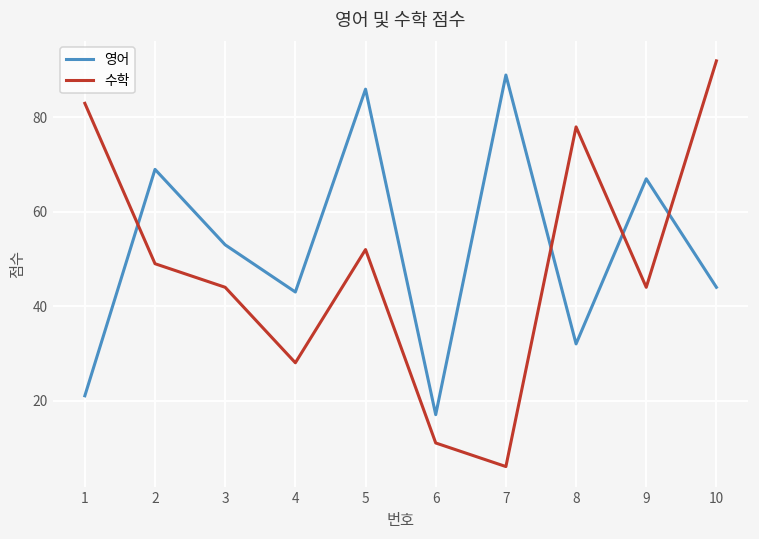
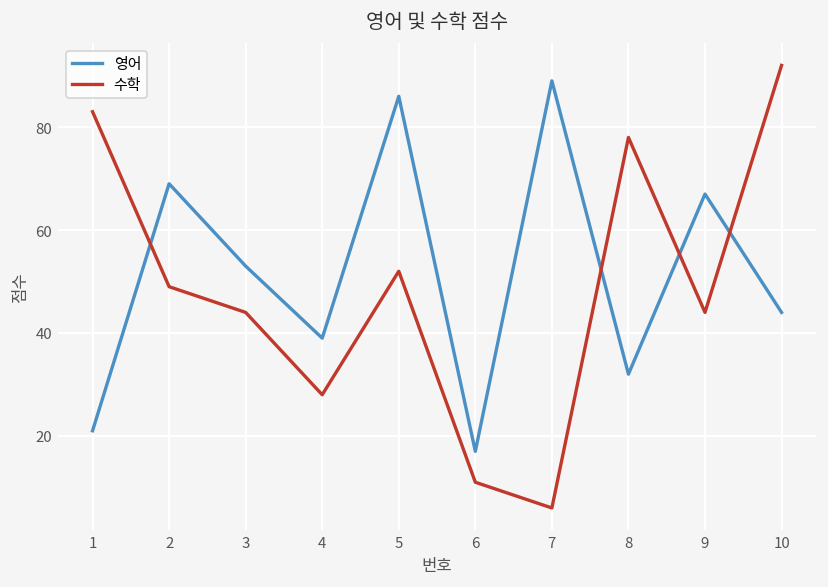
영어, 4: 43 -> 39
